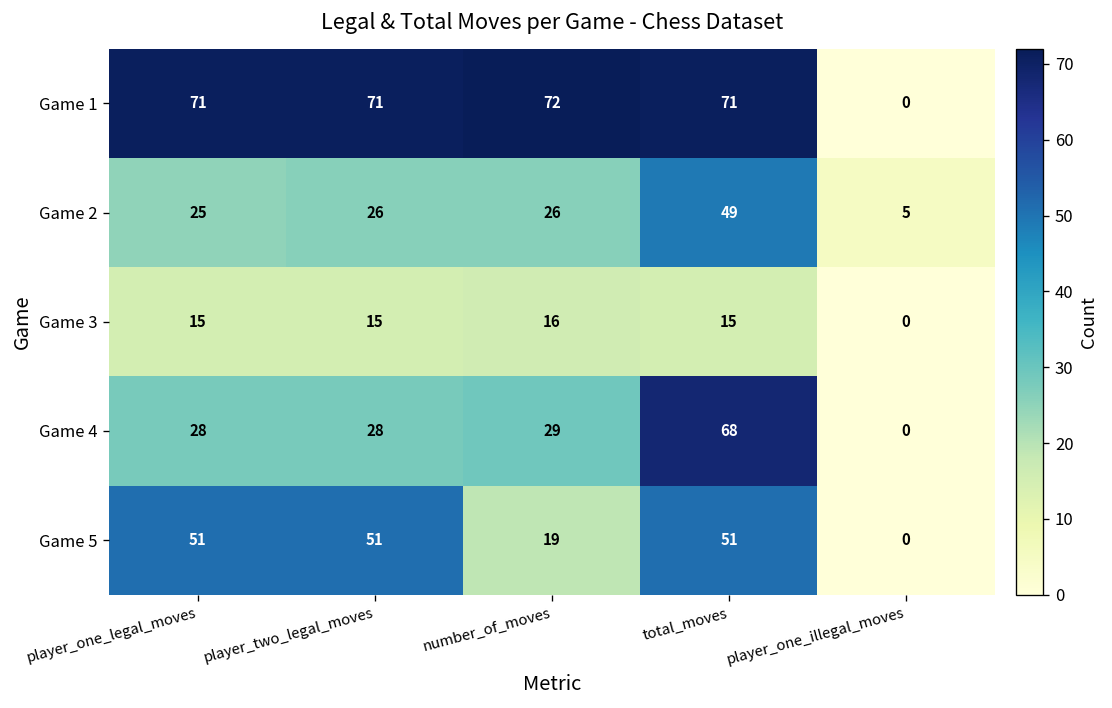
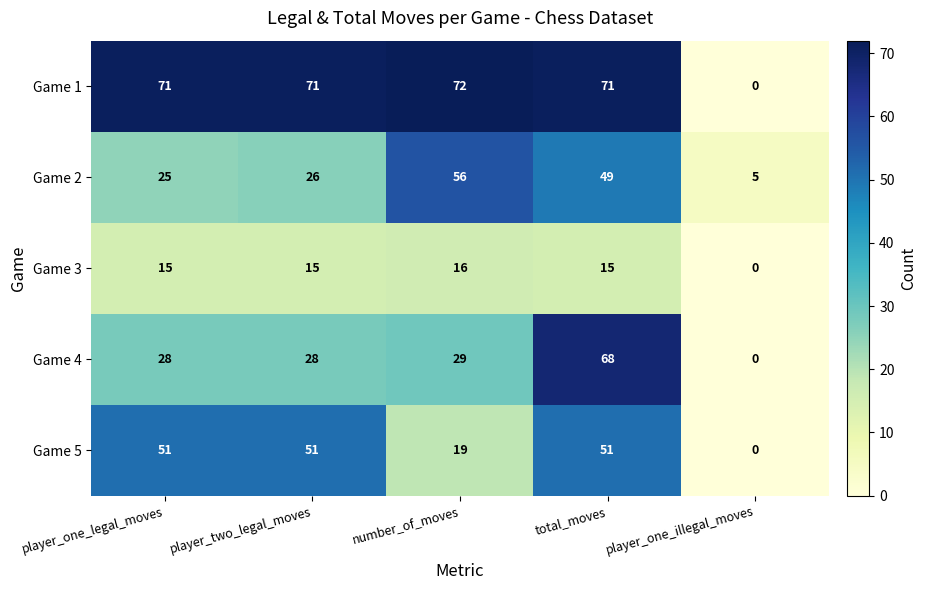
Game 2, number_of_moves: 26 -> 56
